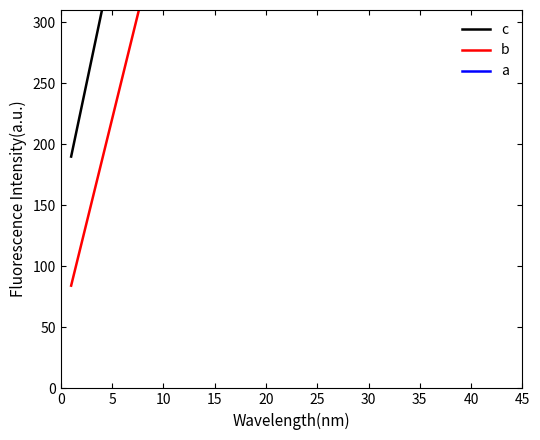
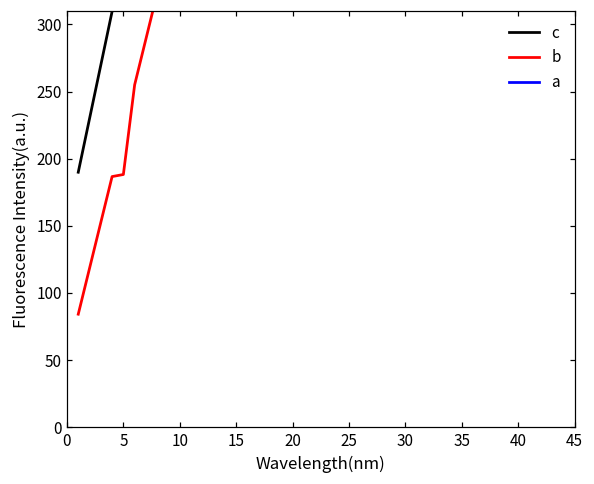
b, 5: 221 -> 188
